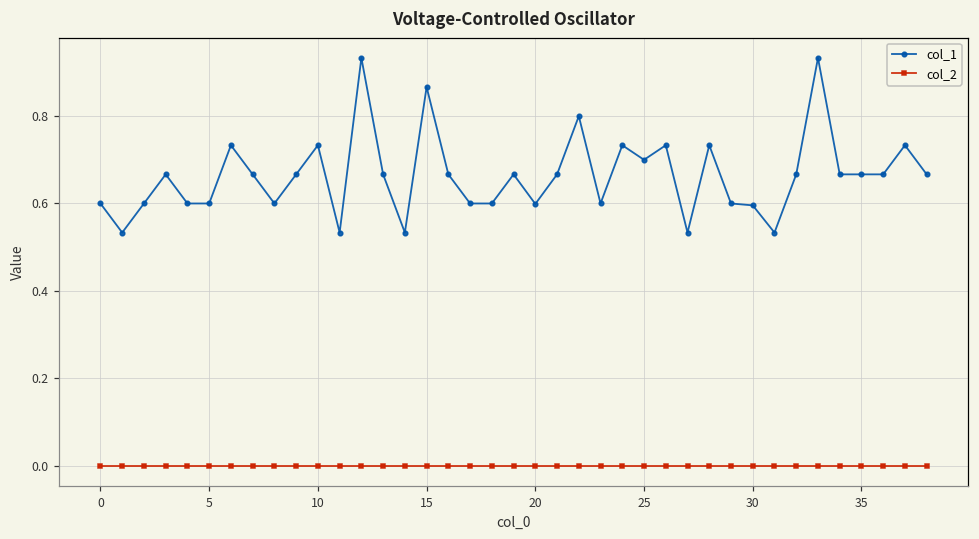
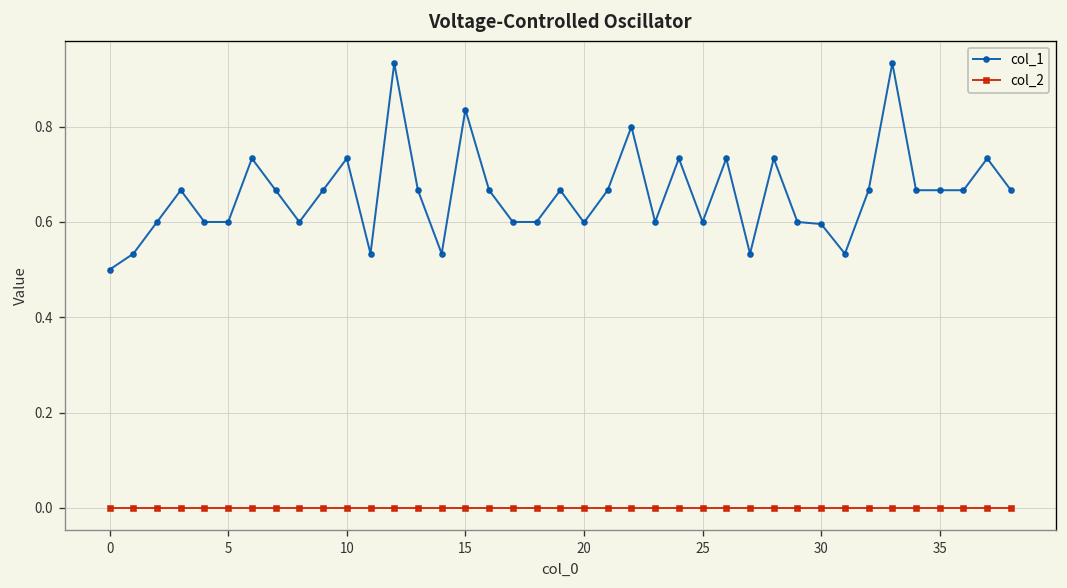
col_1, 0: 0.6 -> 0.5
col_1, 15: 0.87 -> 0.84
col_1, 25: 0.7 -> 0.6
